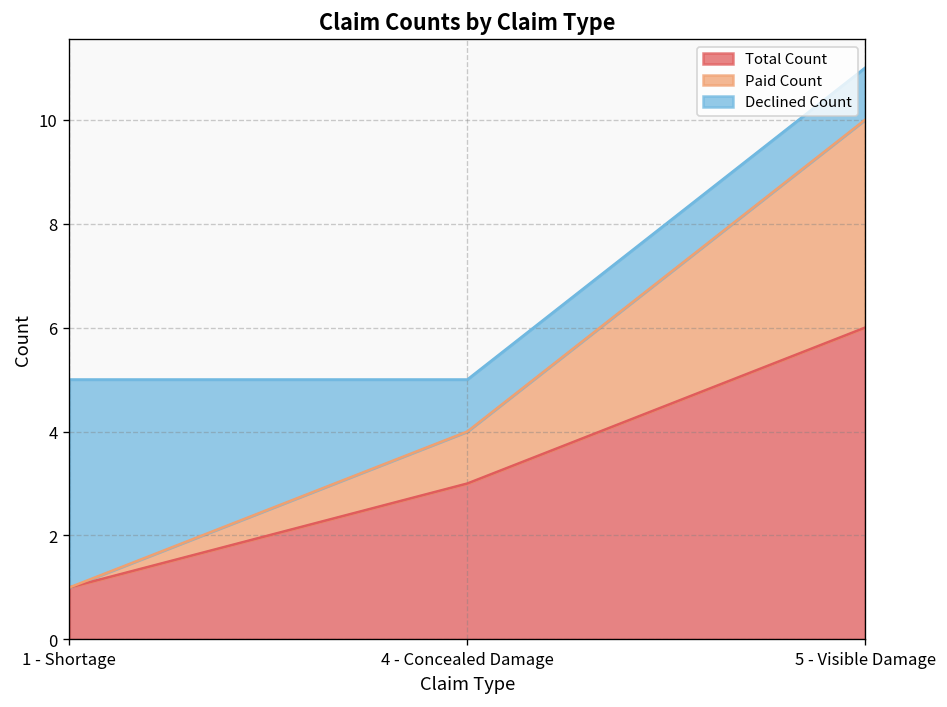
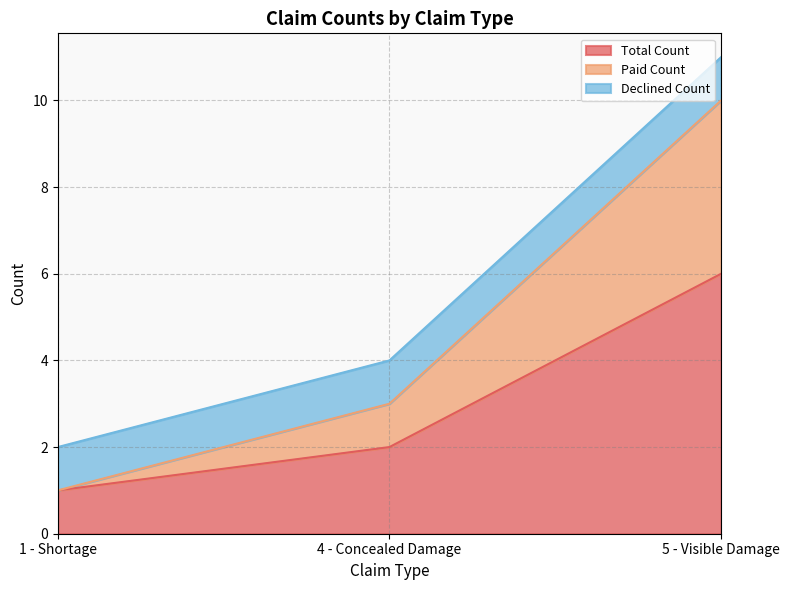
Declined Count, 1 - Shortage: 4 -> 1
Total Count, 4 - Concealed Damage: 3 -> 2
